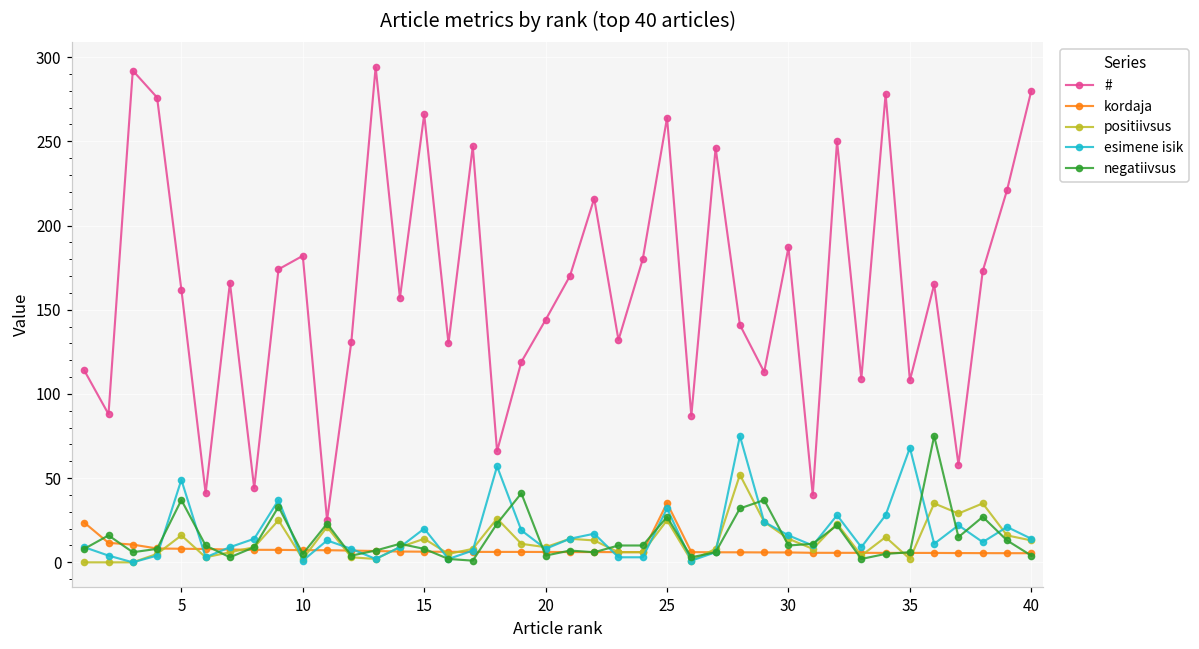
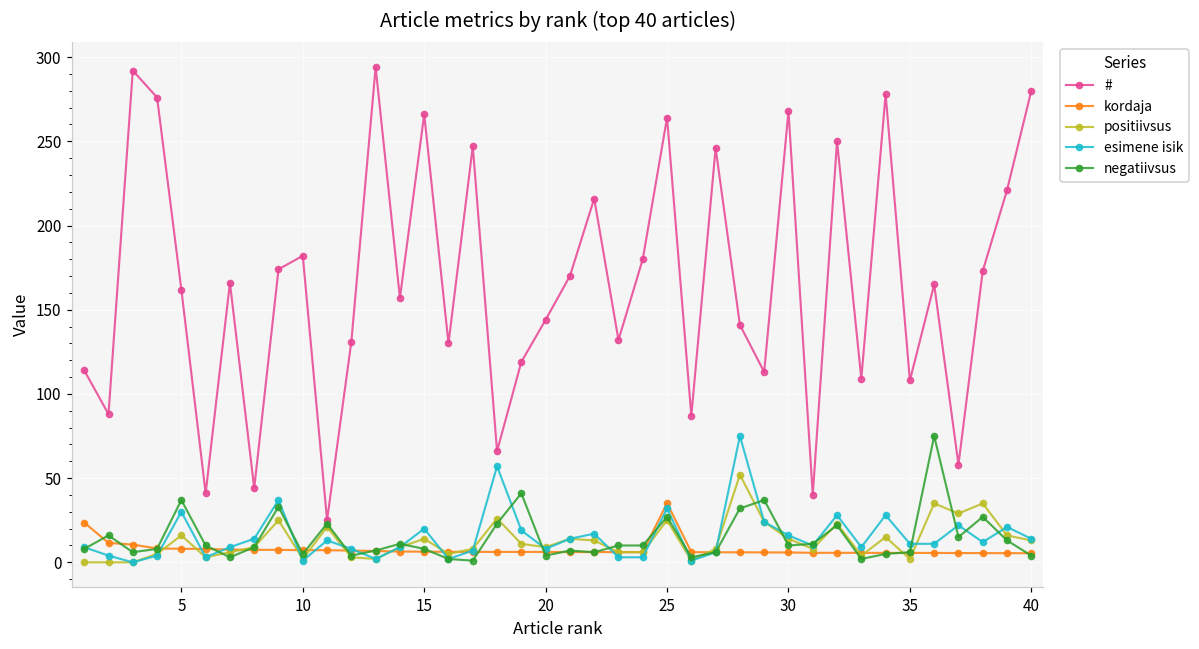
esimene isik, 5: 49 -> 30
#, 30: 187 -> 268
esimene isik, 35: 68 -> 11
